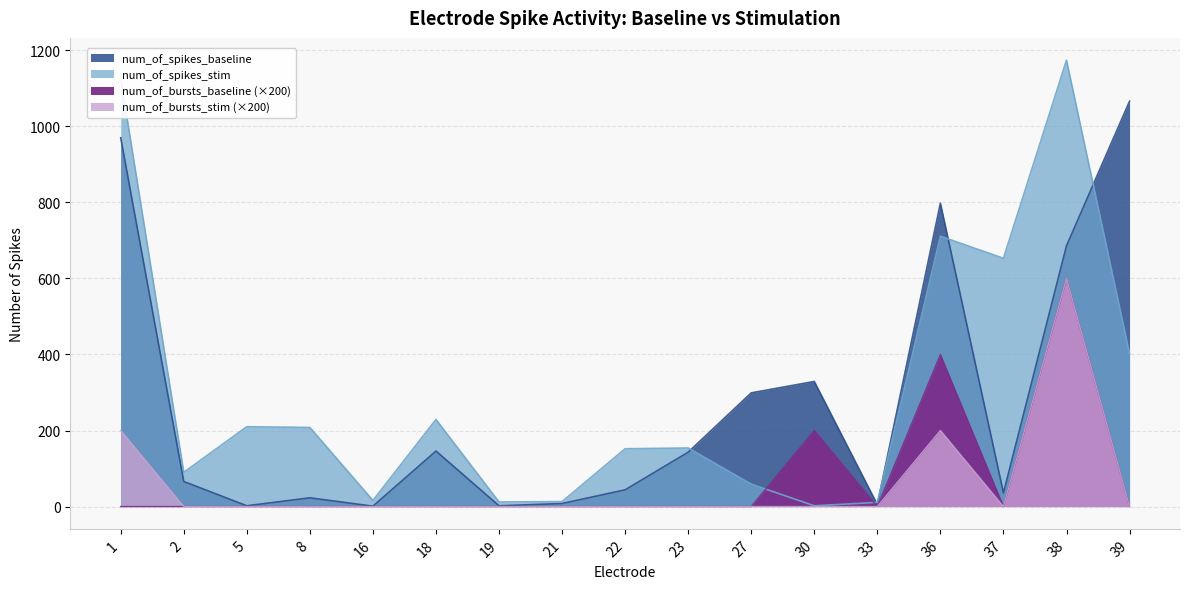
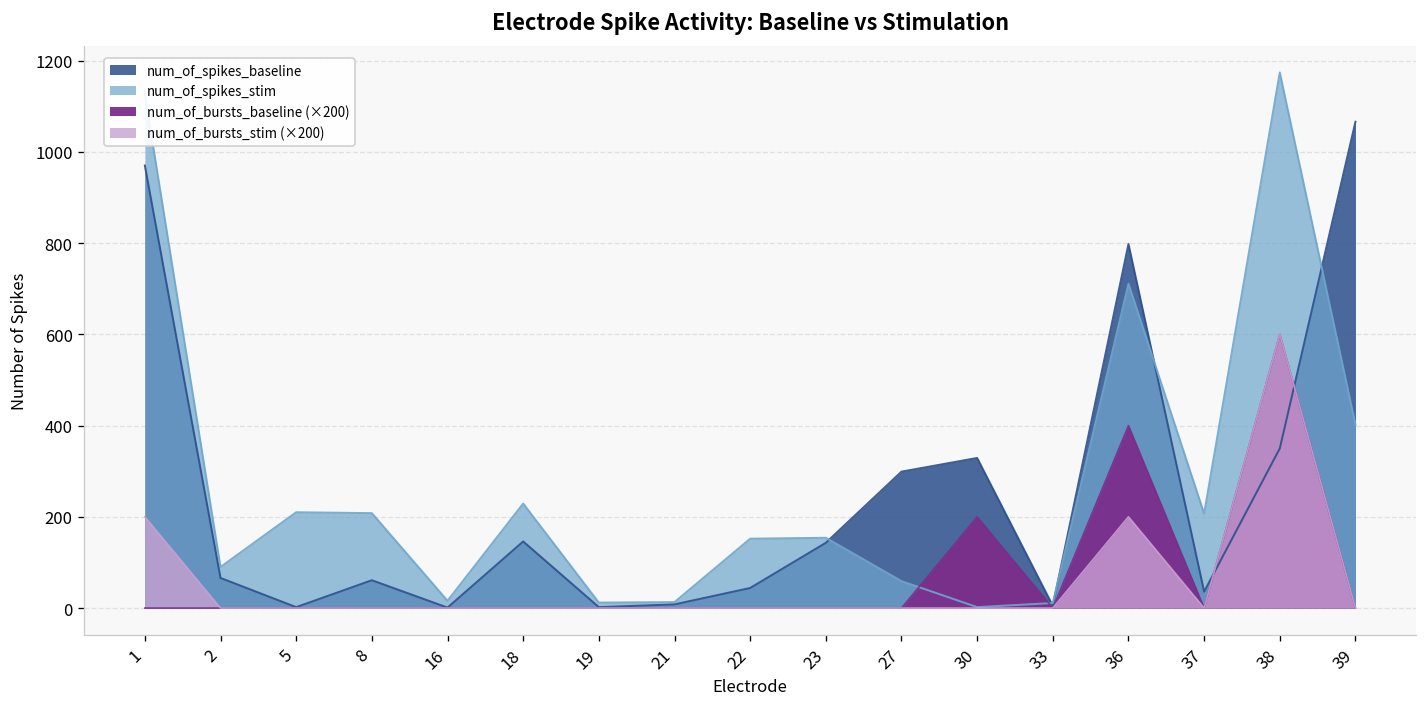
num_of_spikes_baseline, 8: 20 -> 60
num_of_spikes_stim, 37: 650 -> 210
num_of_spikes_baseline, 38: 690 -> 350
